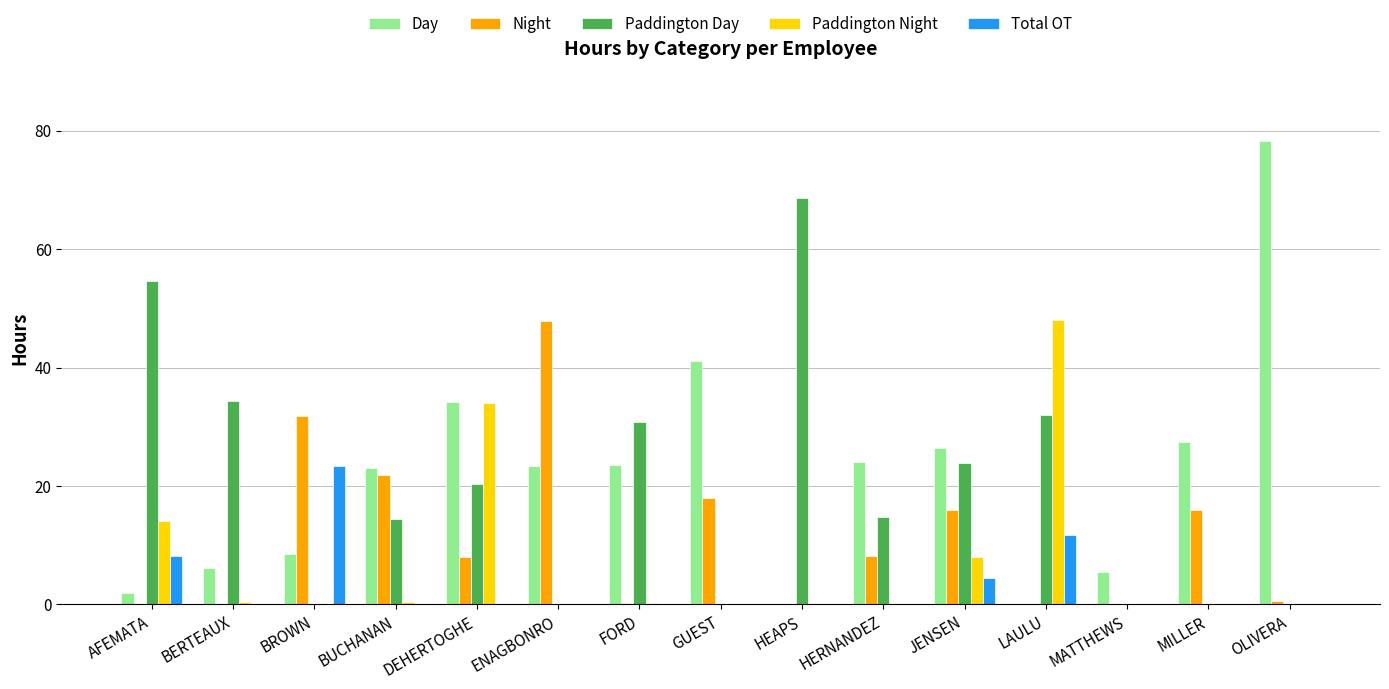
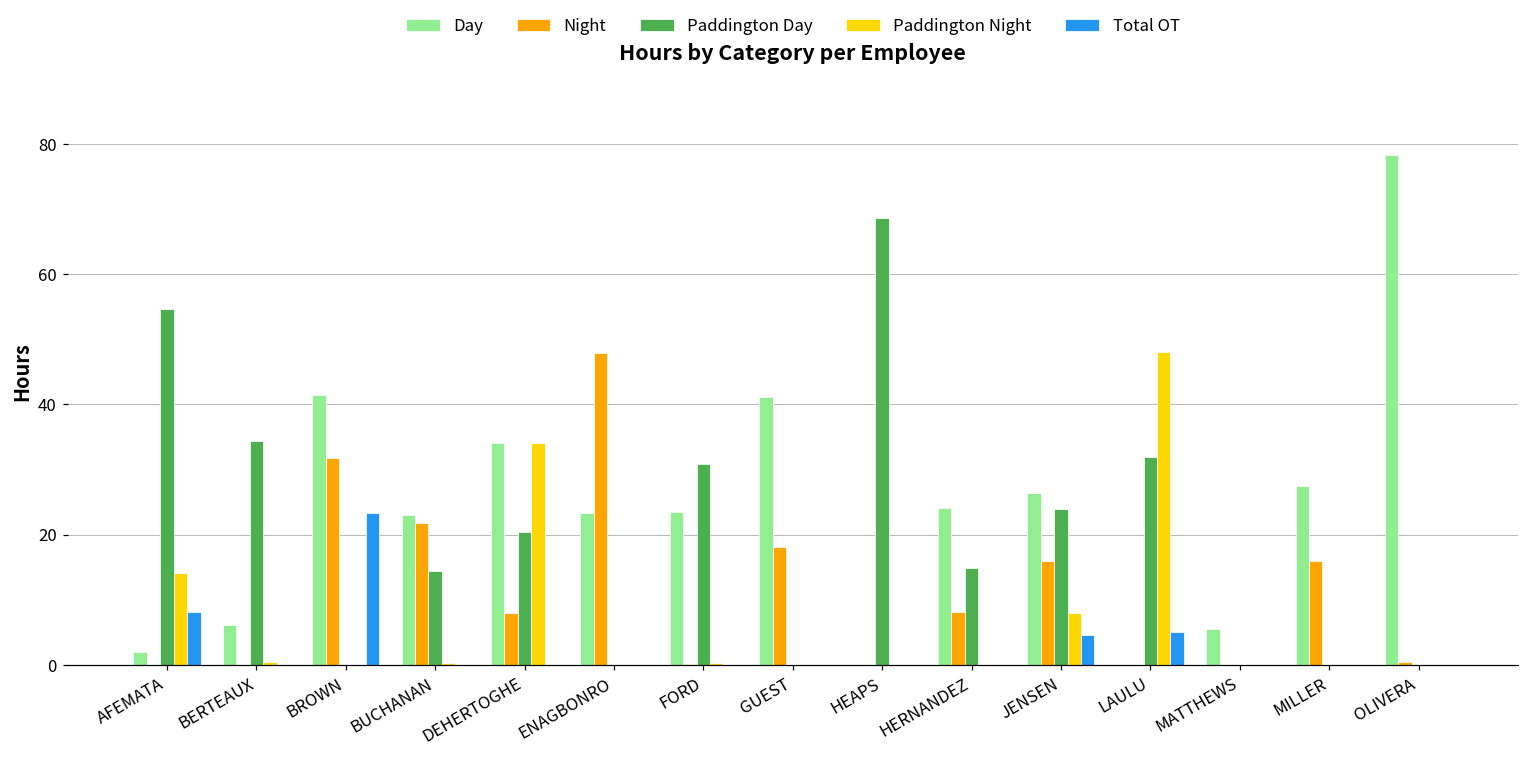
Day, BROWN: 9 -> 41
Total OT, LAULU: 12 -> 5
